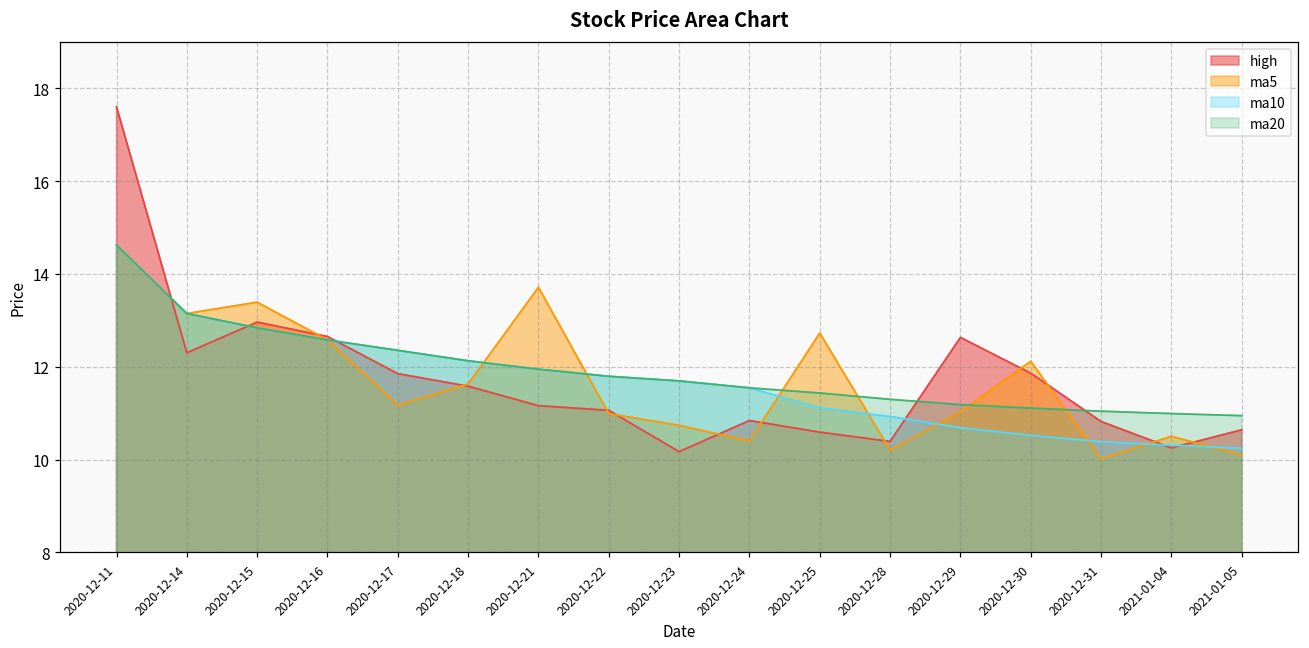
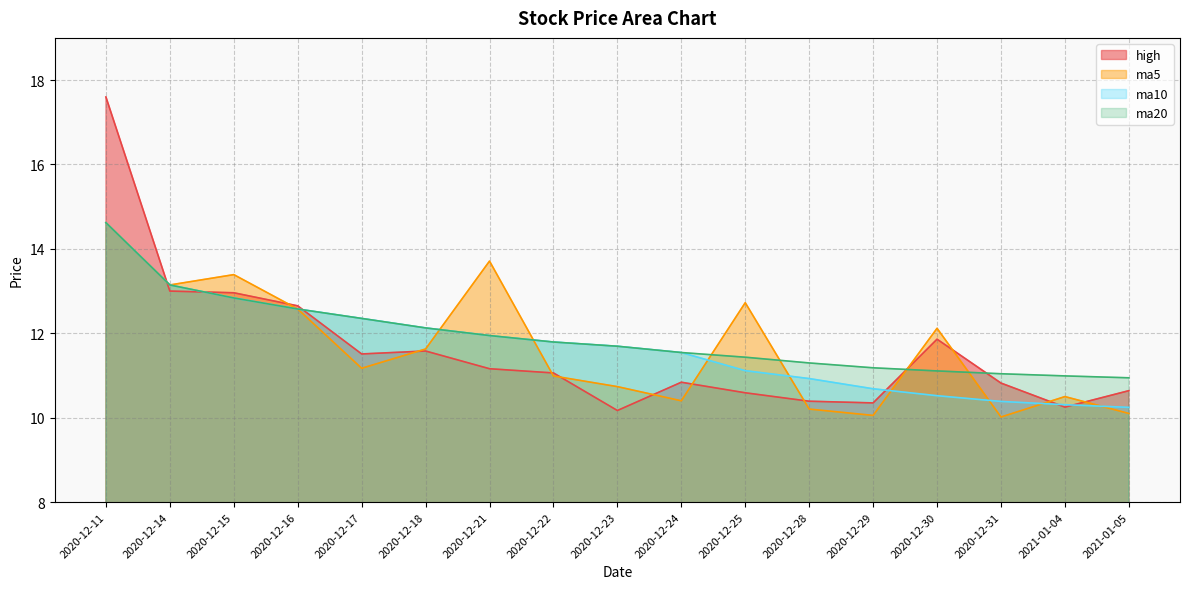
high, 2020-12-14: 12.3 -> 13.0
high, 2020-12-17: 11.9 -> 11.5
high, 2020-12-29: 12.6 -> 10.4
ma5, 2020-12-29: 11.0 -> 10.1
